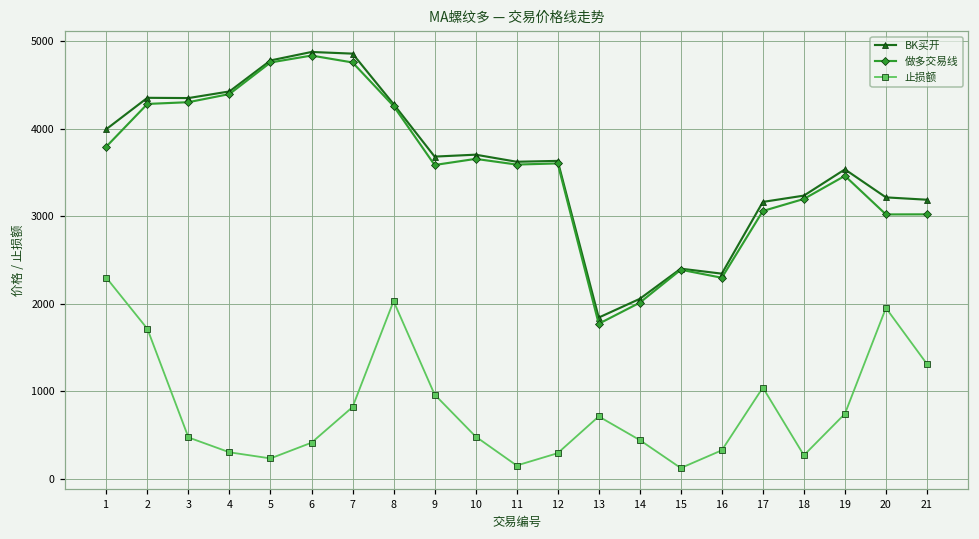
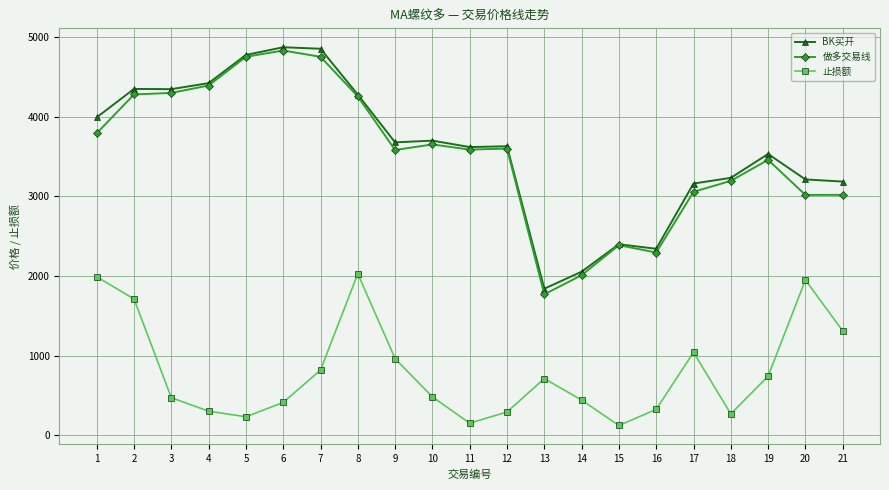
止损额, 1: 2300 -> 2000
